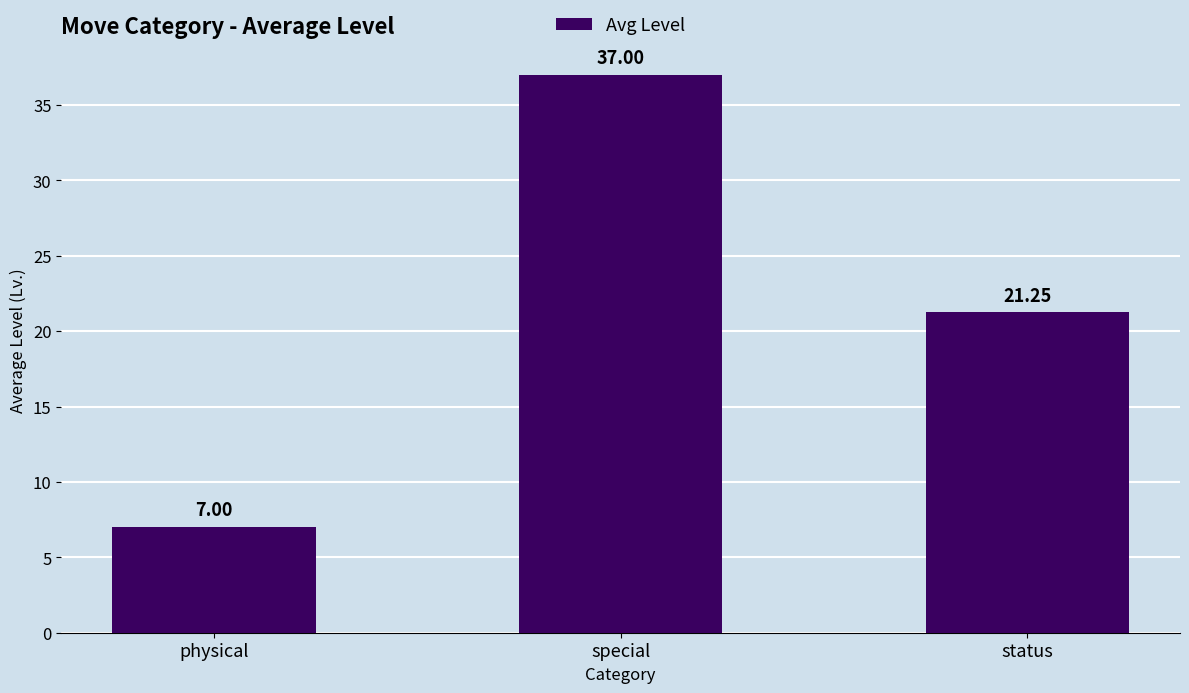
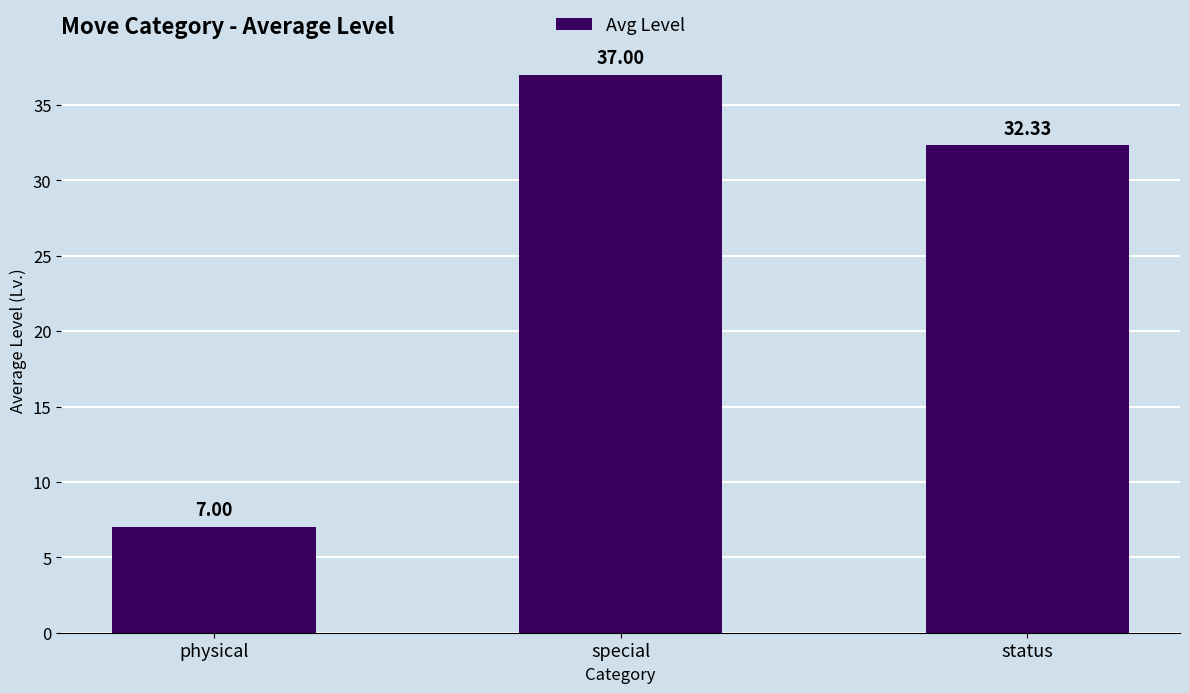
status: 21.25 -> 32.33
